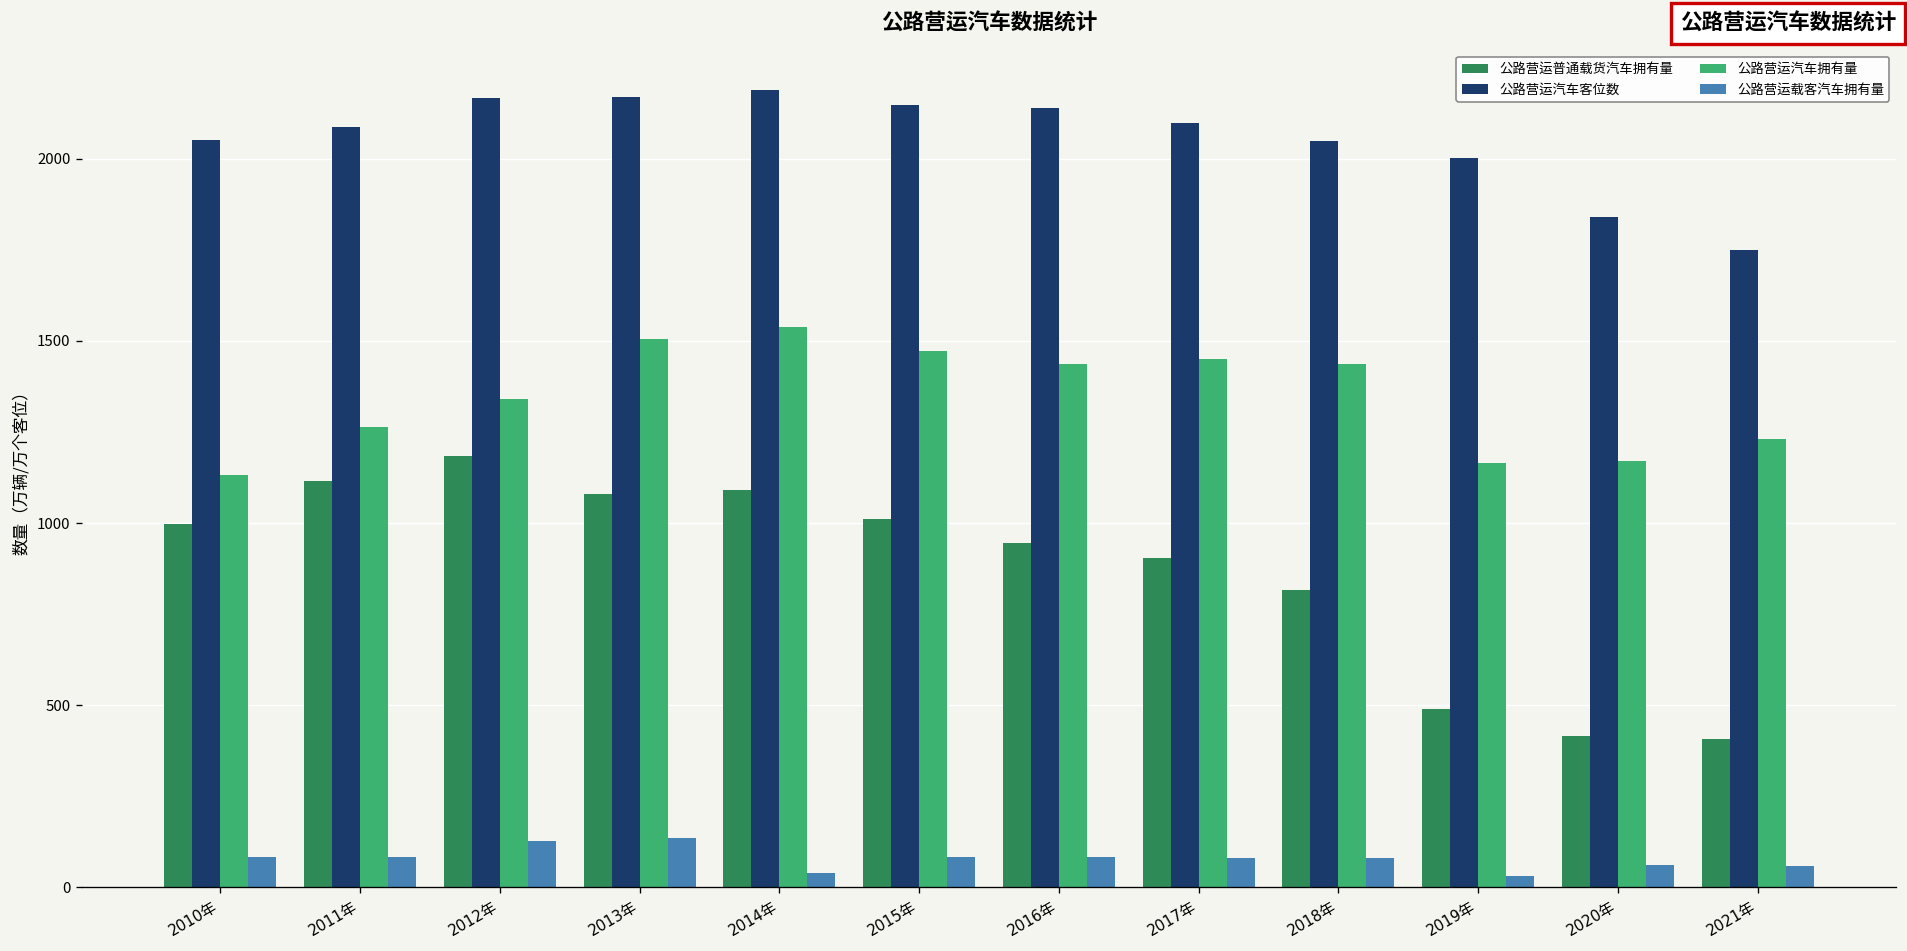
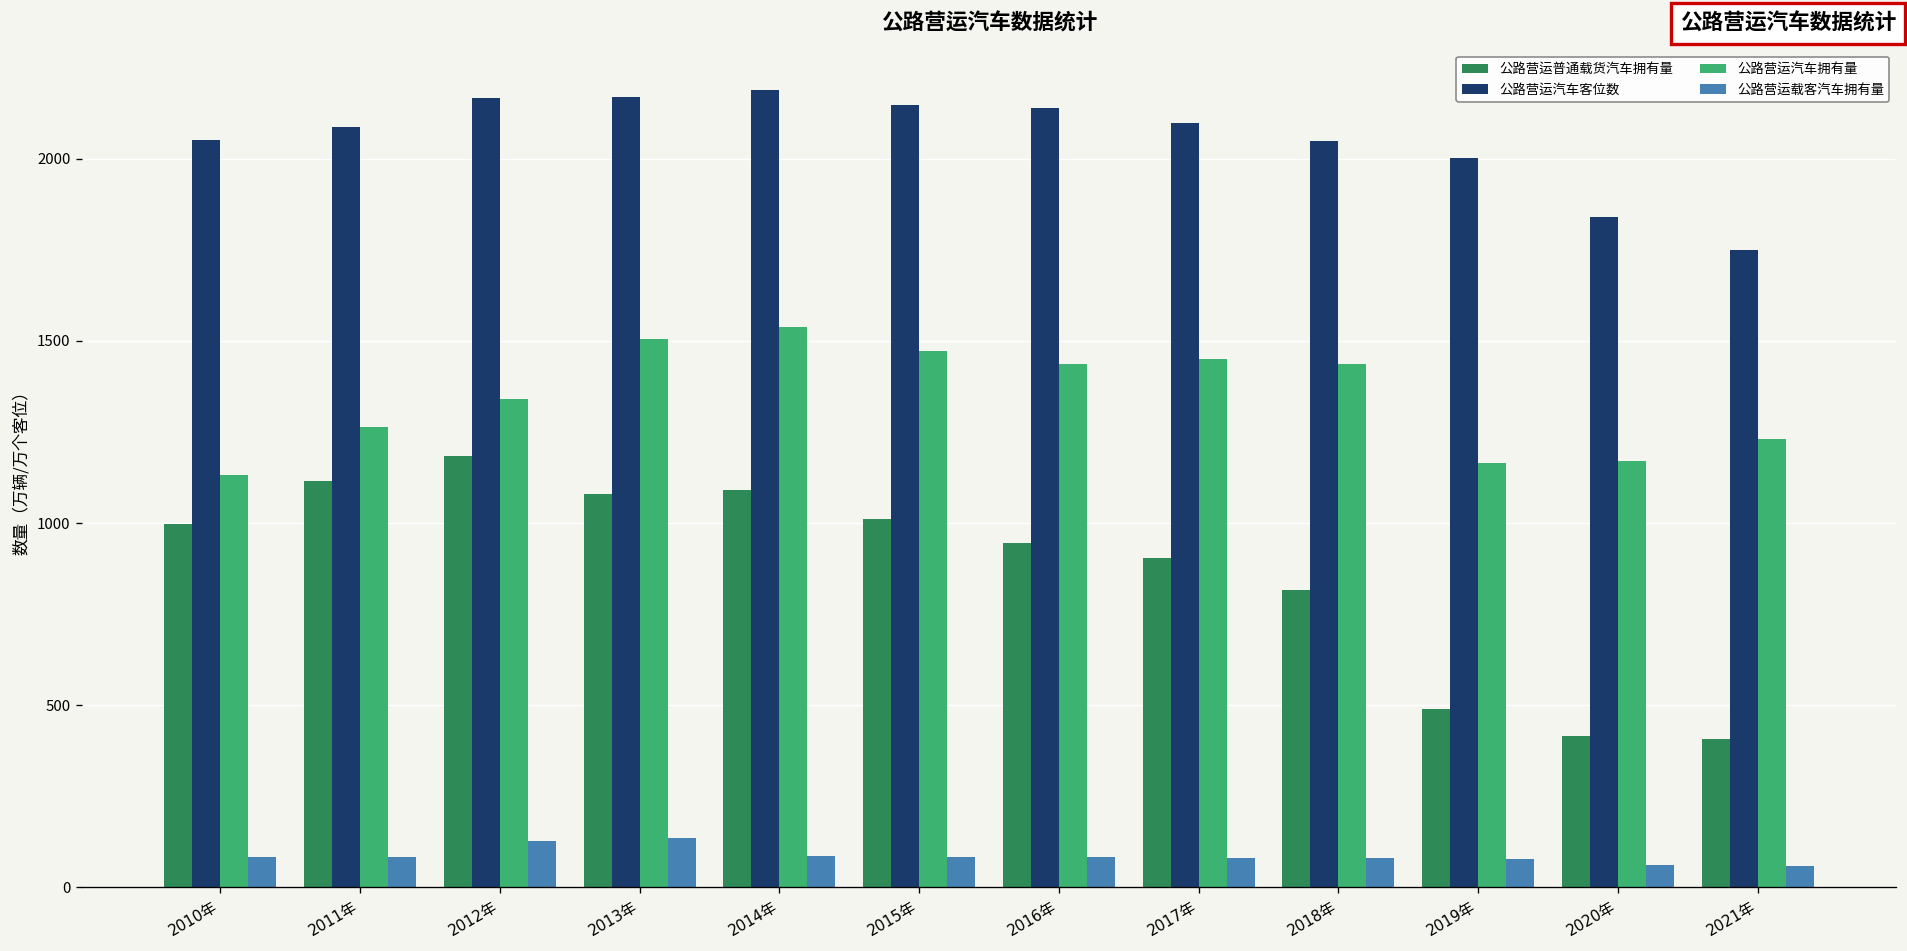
公路营运载客汽车拥有量, 2014年: 40 -> 80
公路营运载客汽车拥有量, 2019年: 30 -> 80
